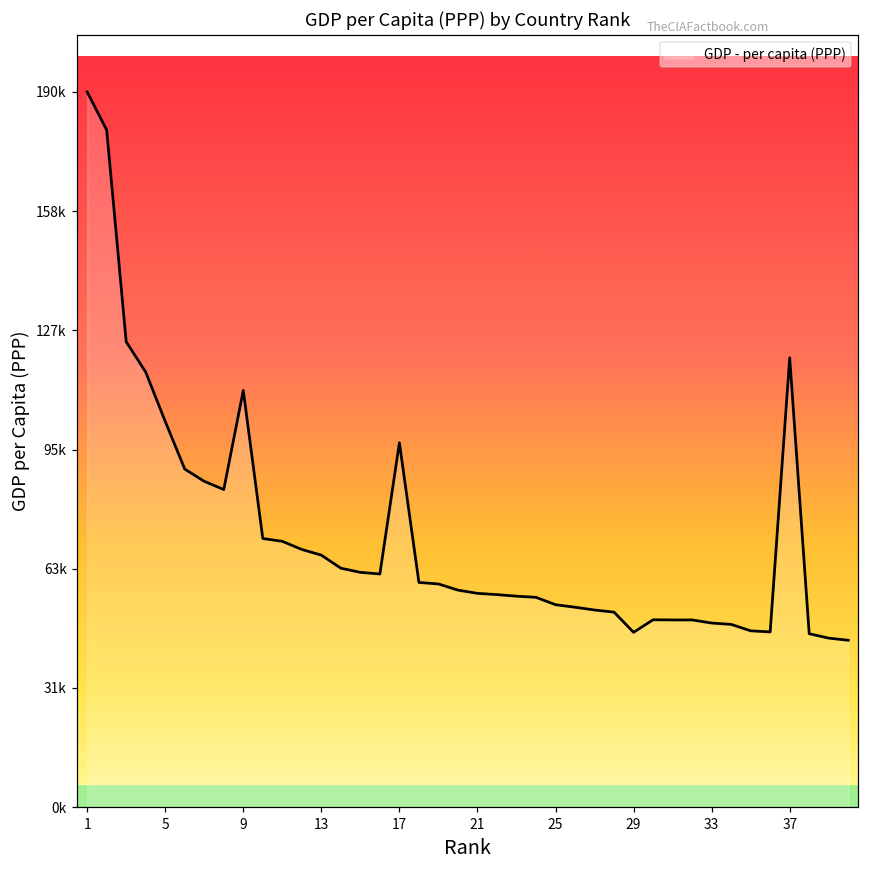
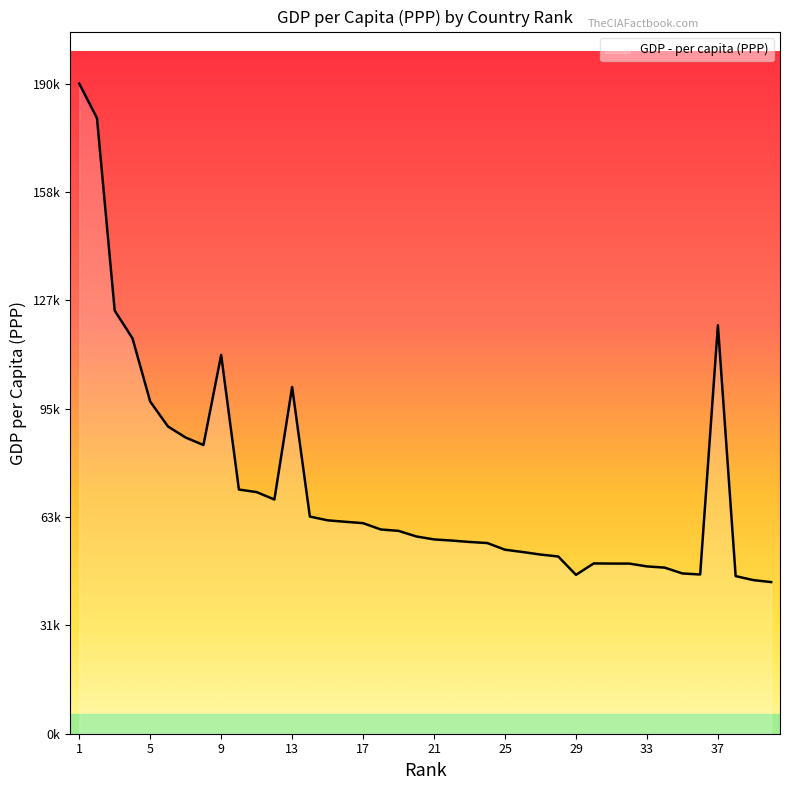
5: 103000 -> 97000
13: 67000 -> 102000
17: 97000 -> 62000
